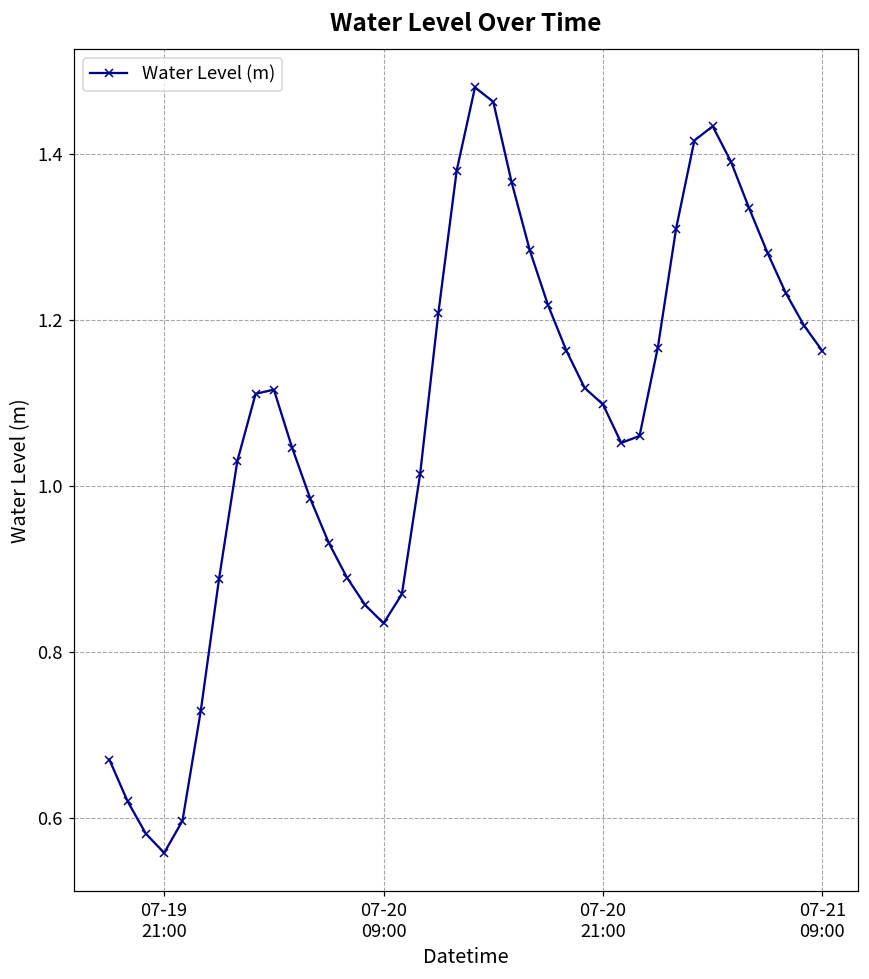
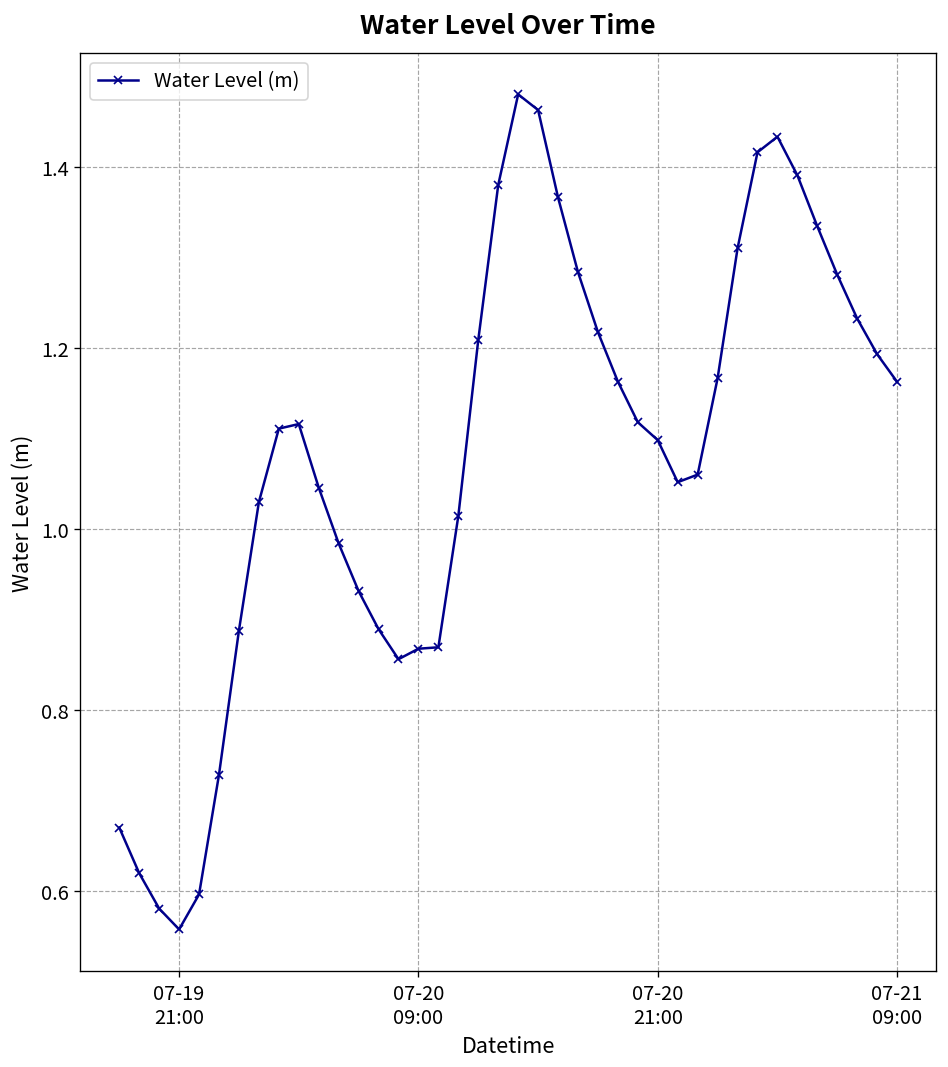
07-20 09:00: 0.83 -> 0.87
